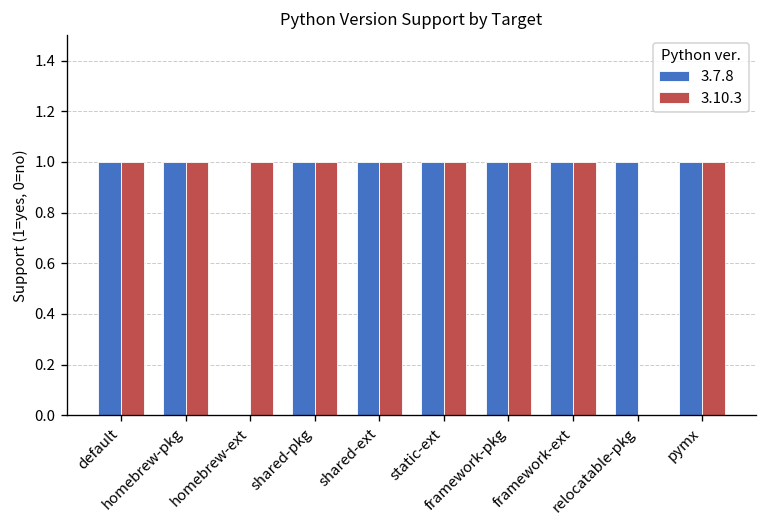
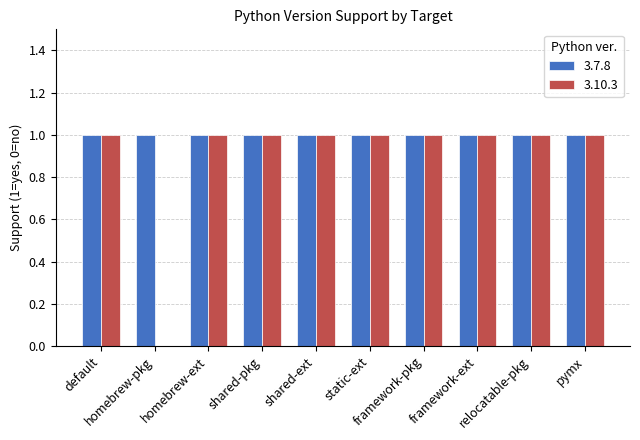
3.10.3, homebrew-pkg: 1 -> 0
3.7.8, homebrew-ext: 0 -> 1
3.10.3, relocatable-pkg: 0 -> 1
